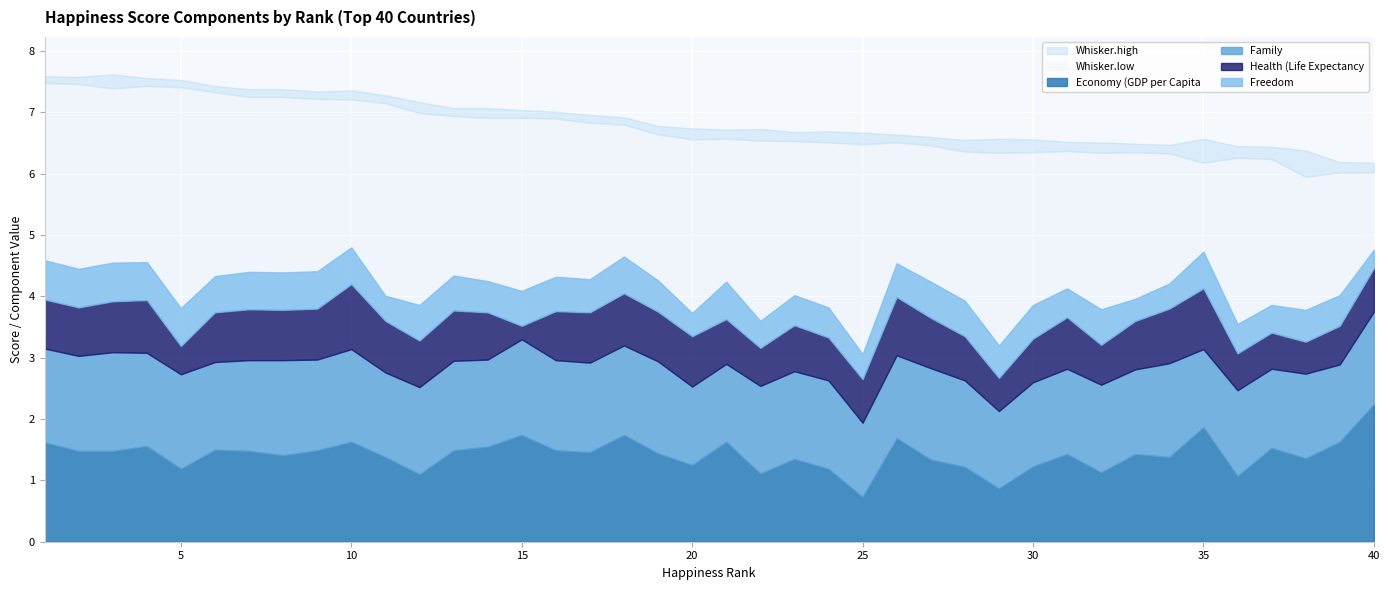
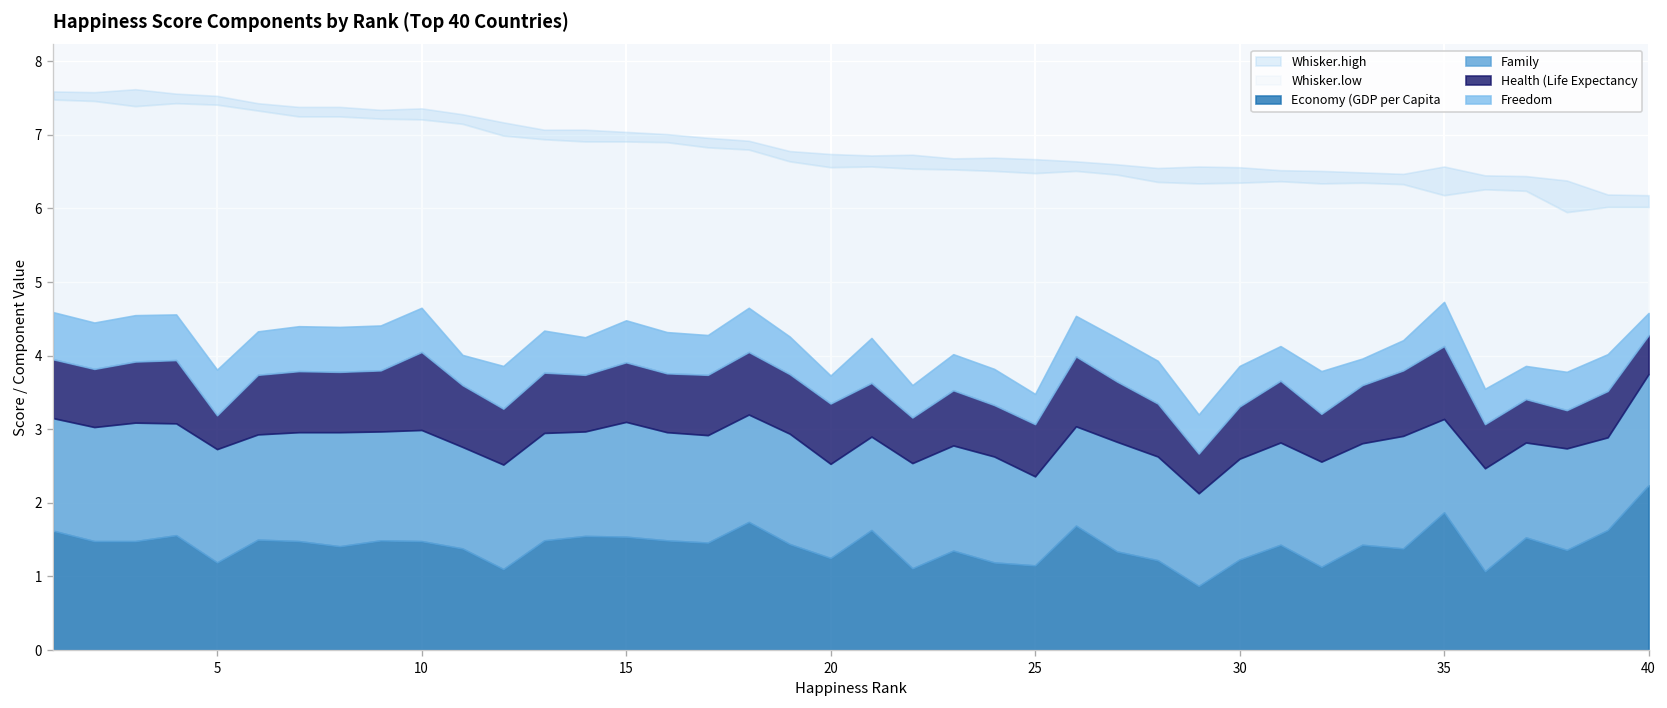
Economy (GDP per Capita, 10: 1.6 -> 1.5
Economy (GDP per Capita, 15: 1.7 -> 1.5
Health (Life Expectancy, 15: 0.2 -> 0.8
Economy (GDP per Capita, 25: 0.7 -> 1.2
Health (Life Expectancy, 40: 0.7 -> 0.5
